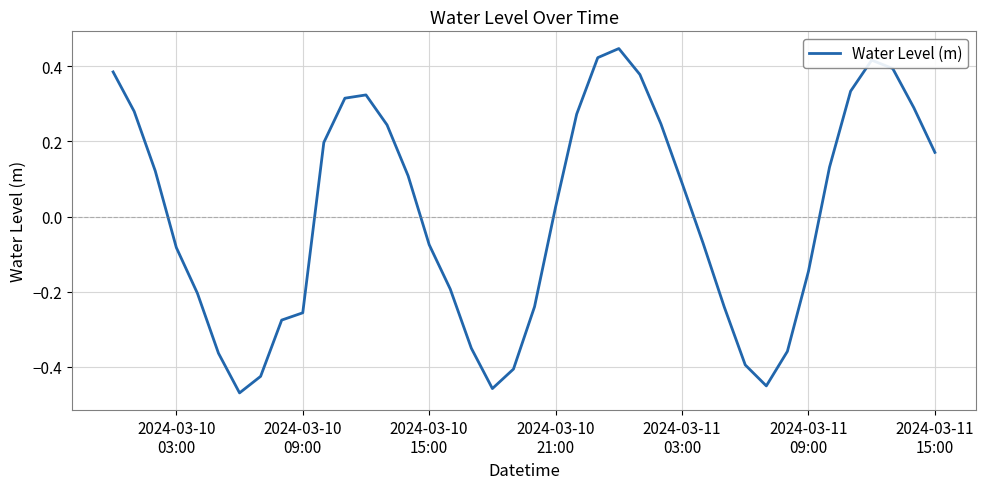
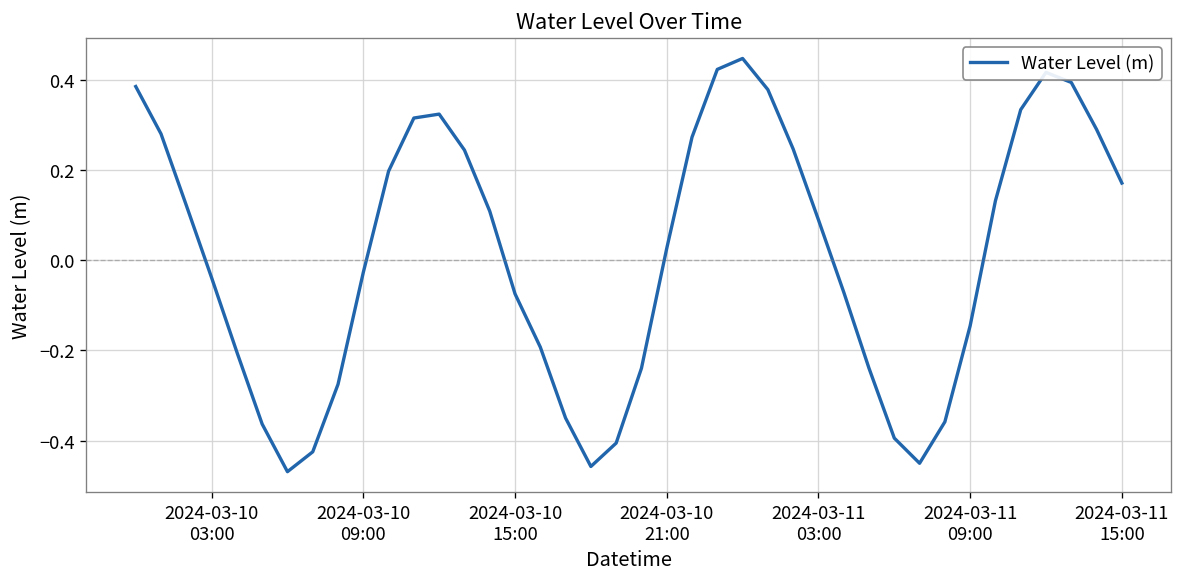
2024-03-10 03:00: -0.08 -> -0.04
2024-03-10 09:00: -0.26 -> -0.03
